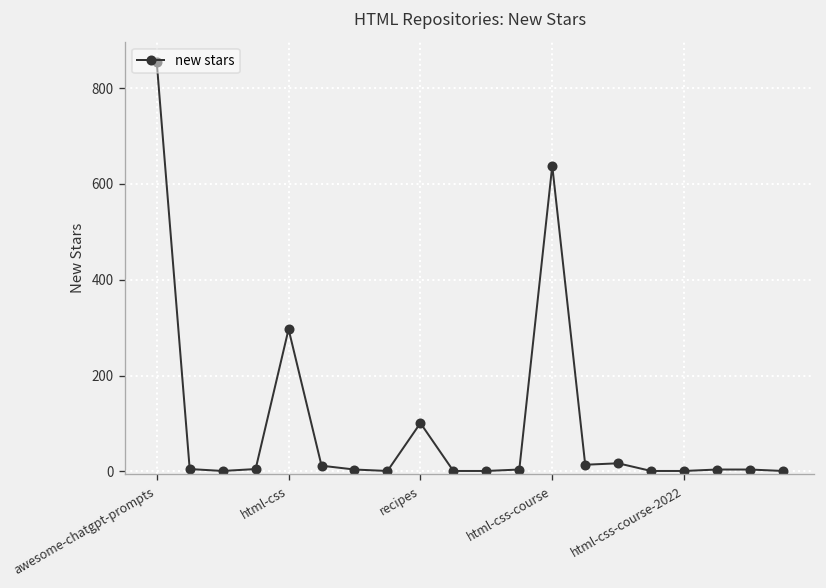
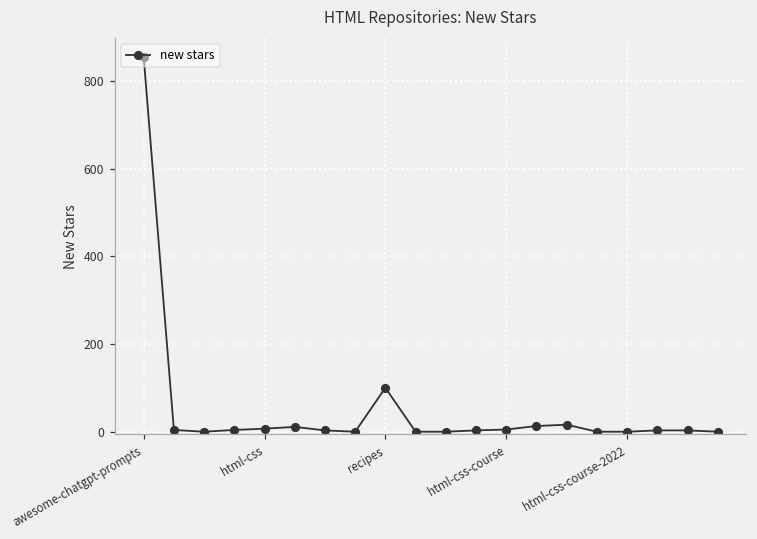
html-css: 300 -> 10
html-css-course: 640 -> 10
